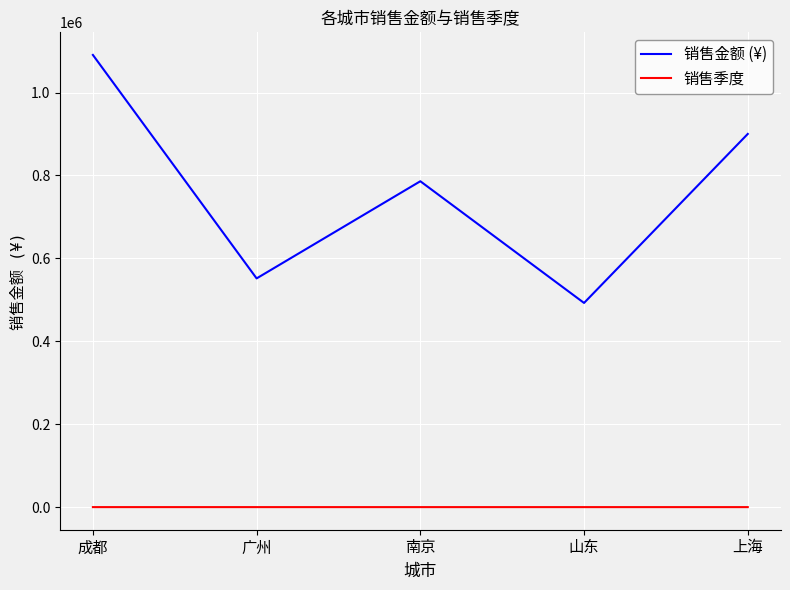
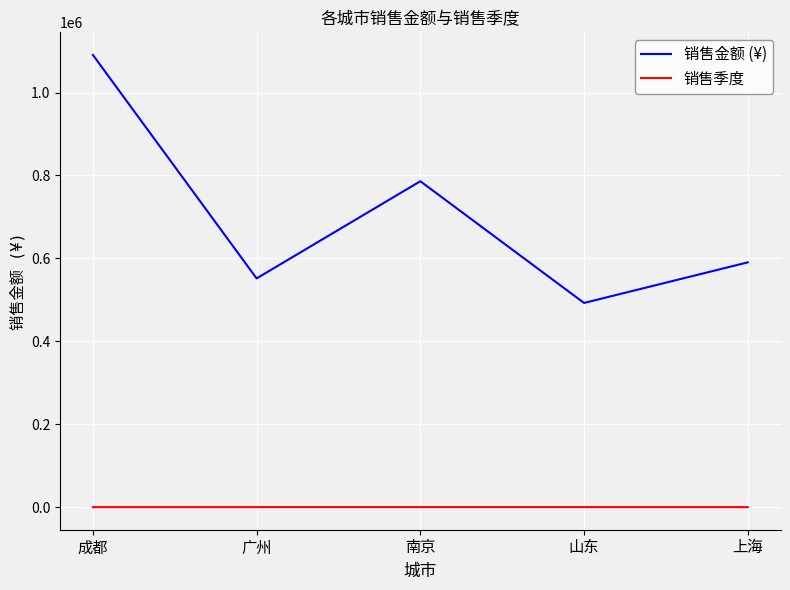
销售金额 (¥), 上海: 900000 -> 590000
